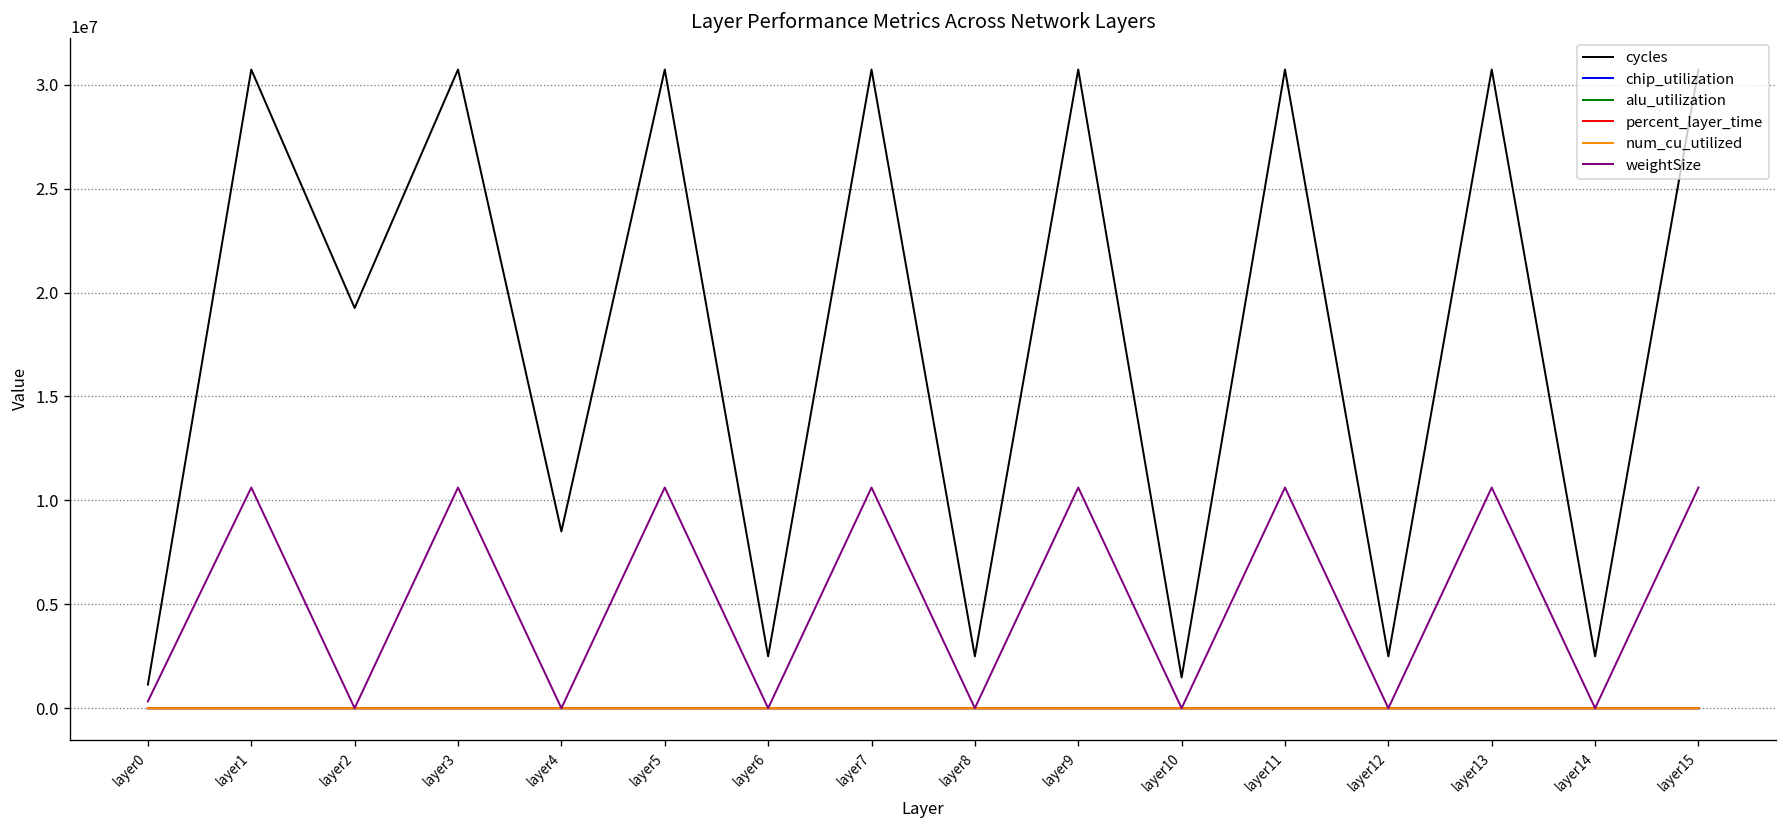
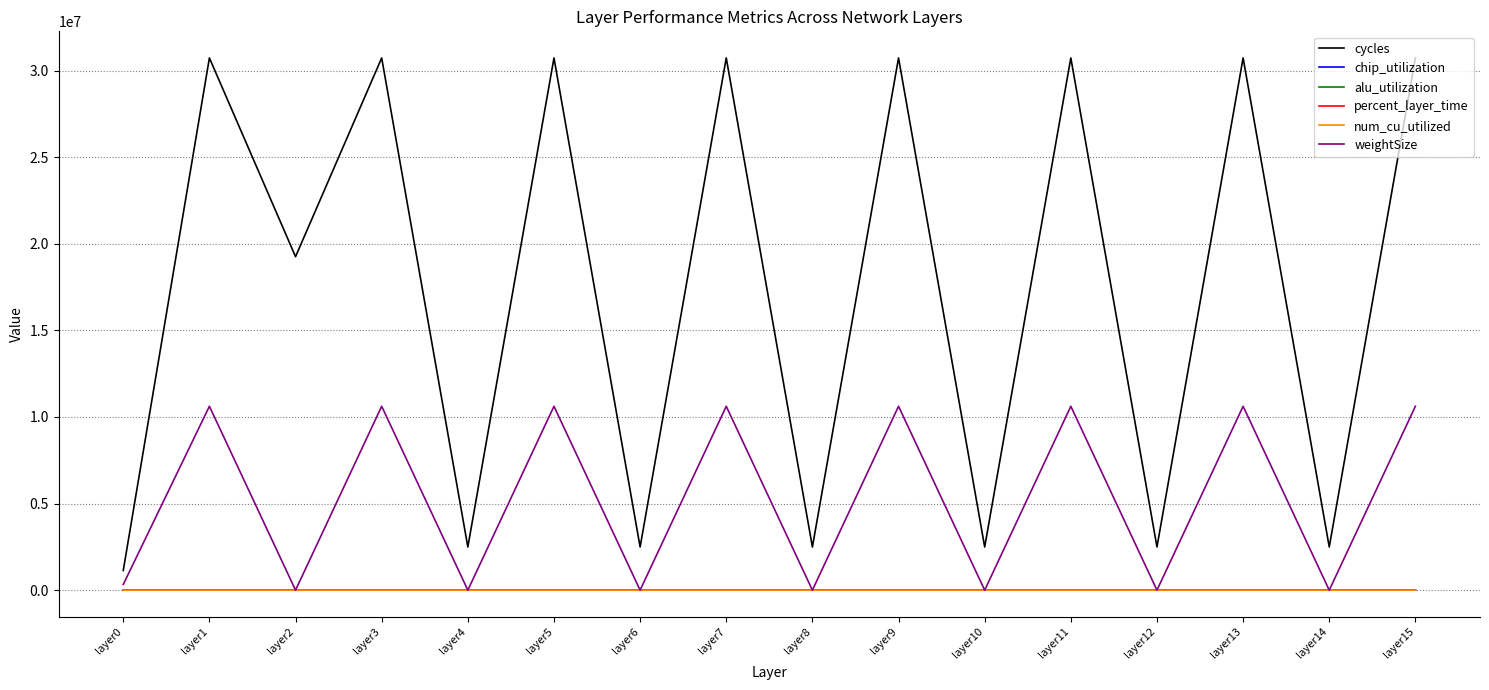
cycles, layer4: 8500000 -> 2500000
cycles, layer10: 1500000 -> 2500000
